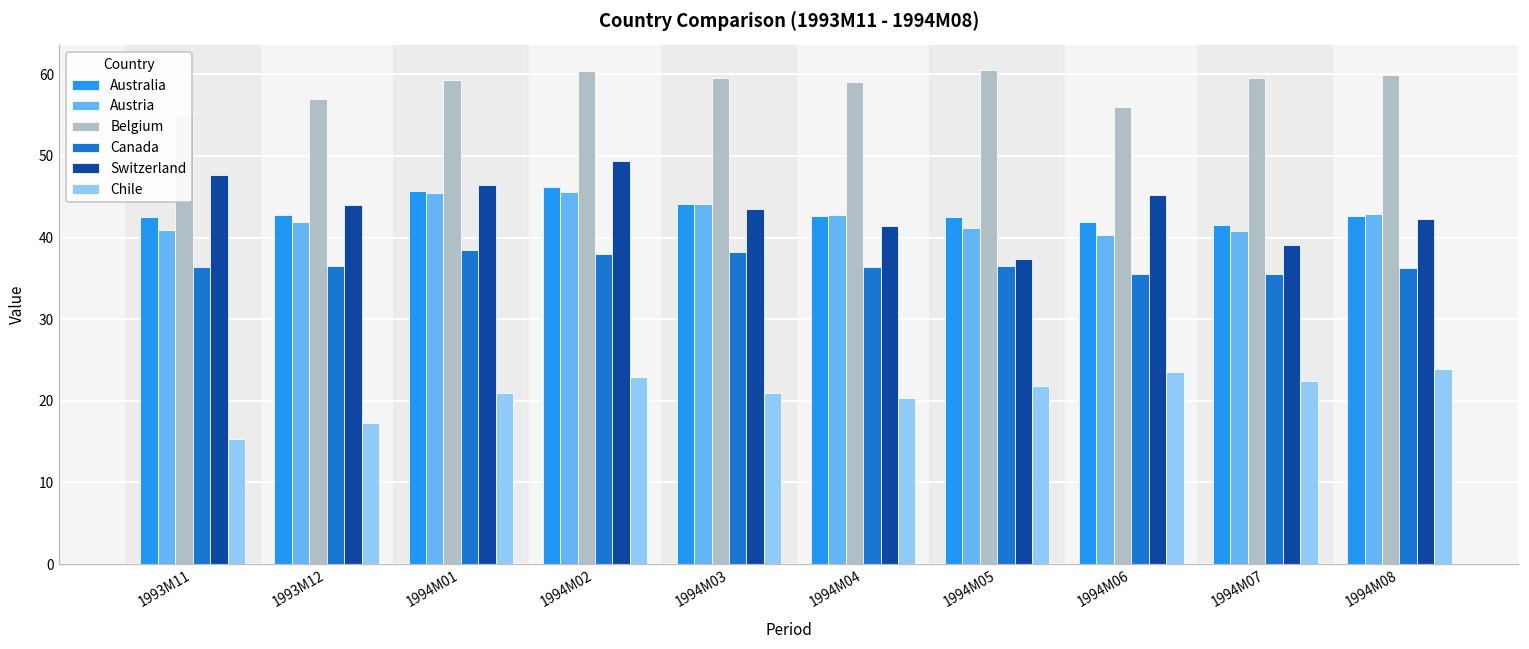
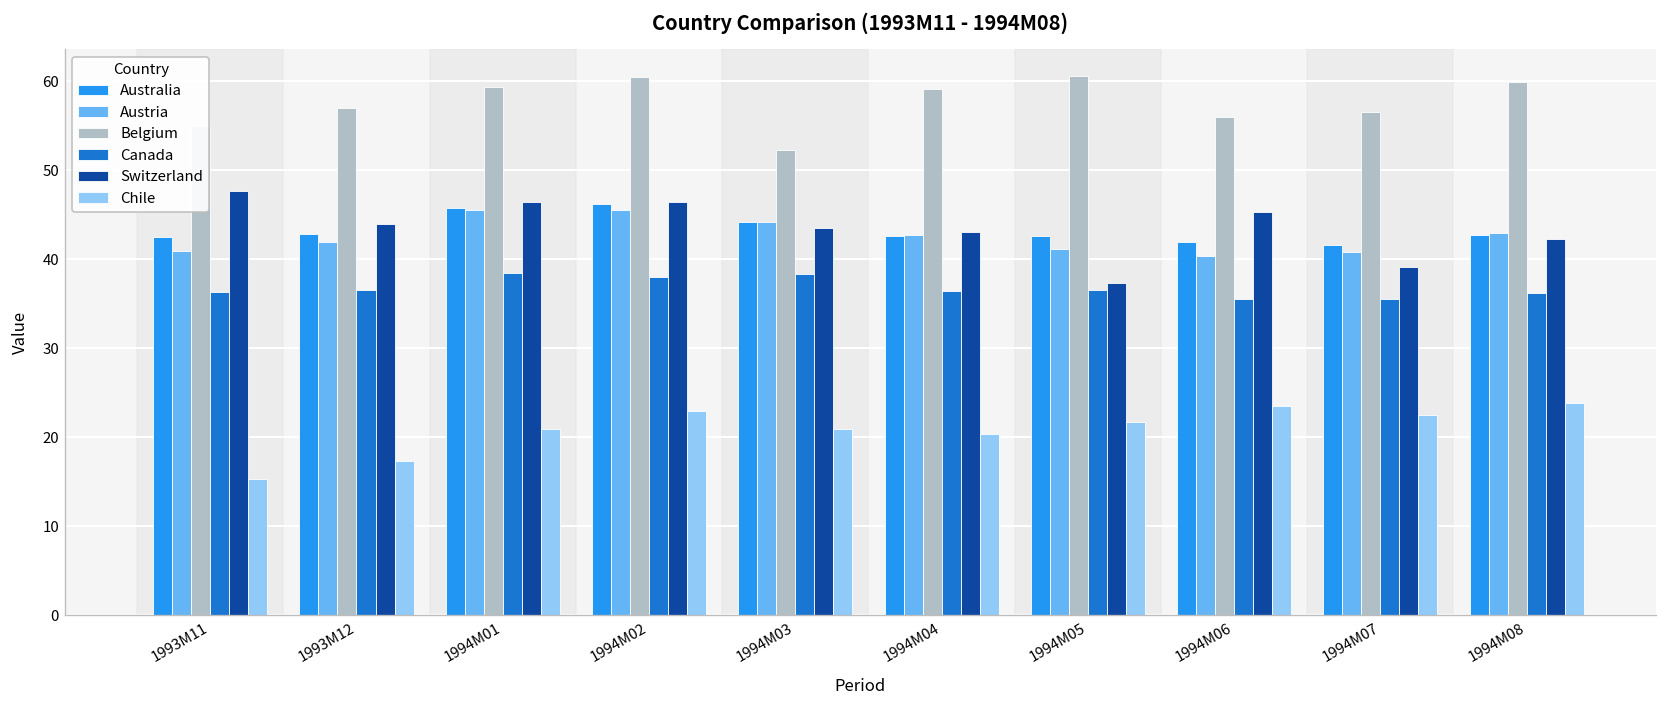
Switzerland, 1994M02: 49 -> 46
Belgium, 1994M03: 60 -> 52
Switzerland, 1994M04: 41 -> 43
Belgium, 1994M07: 60 -> 56
